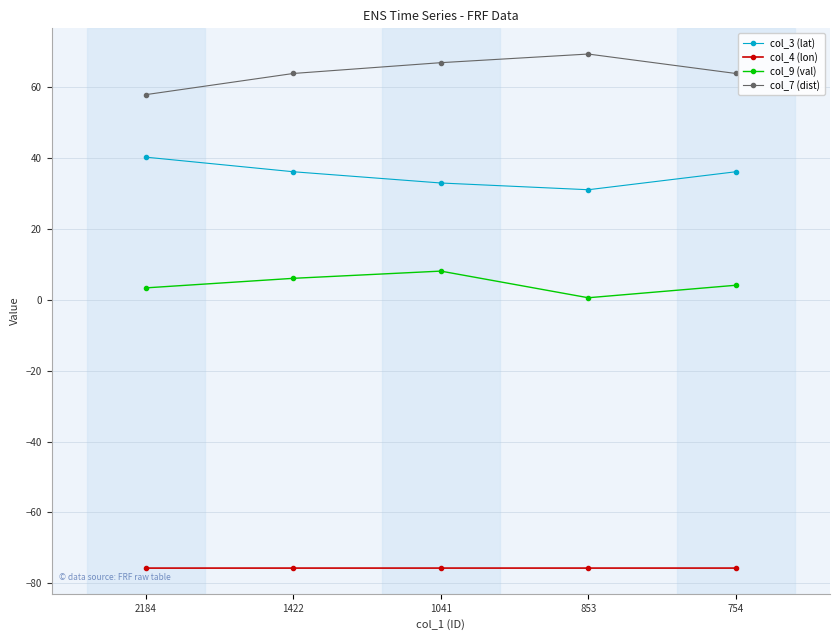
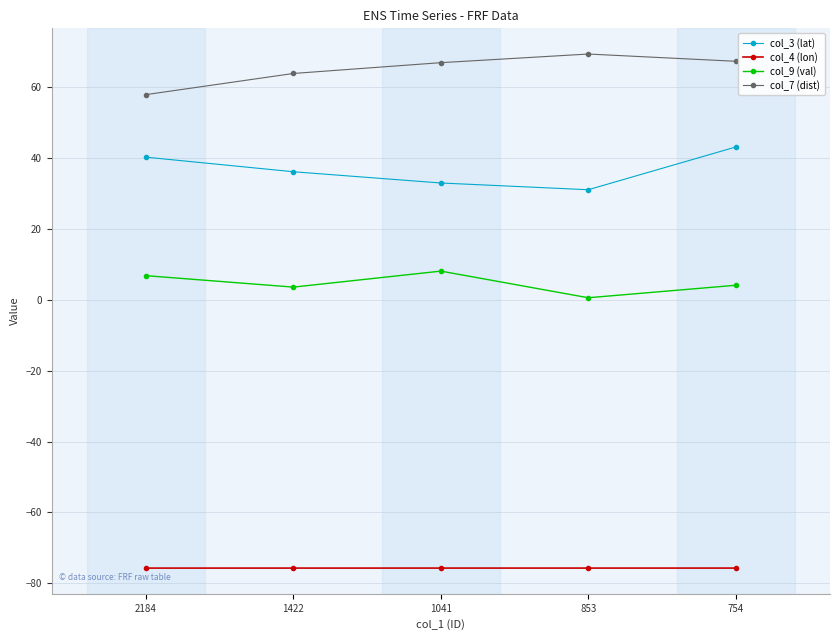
col_9 (val), 2184: 3 -> 7
col_9 (val), 1422: 6 -> 4
col_3 (lat), 754: 36 -> 43
col_7 (dist), 754: 64 -> 67
